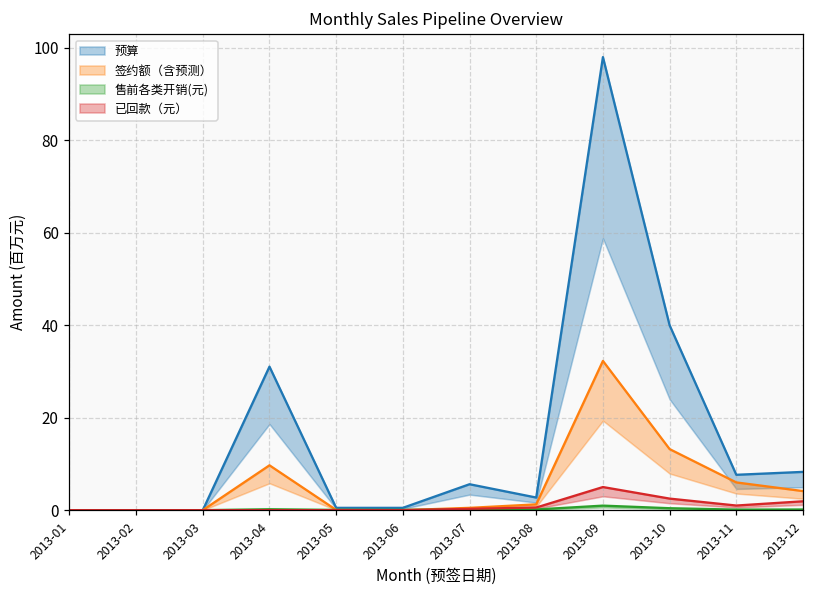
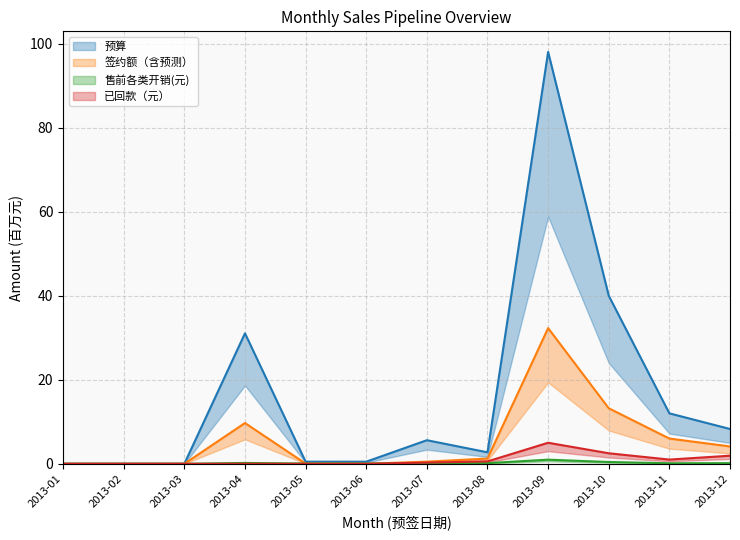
预算, 2013-11: 8 -> 12
